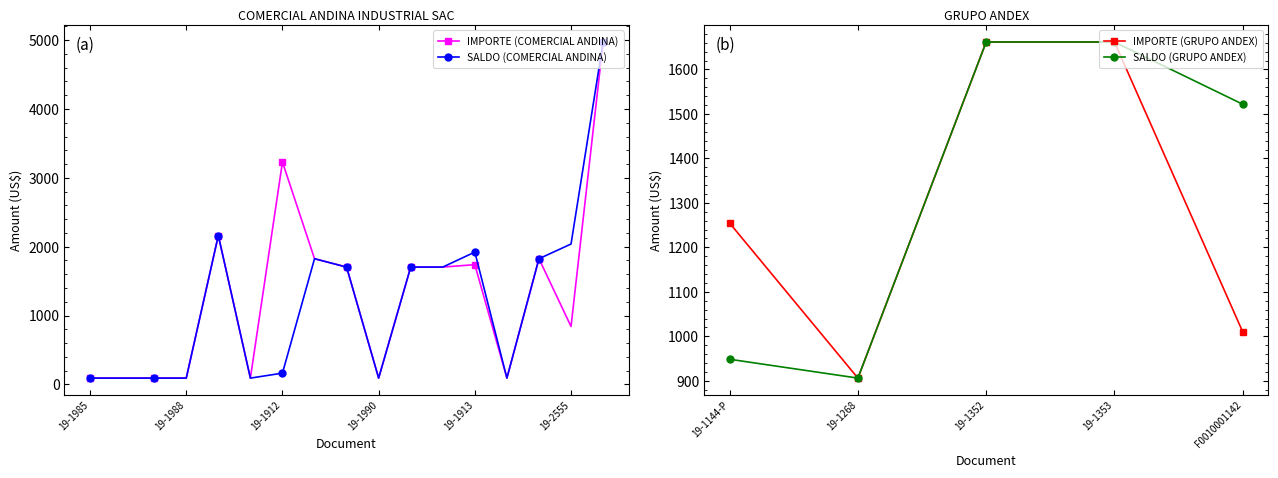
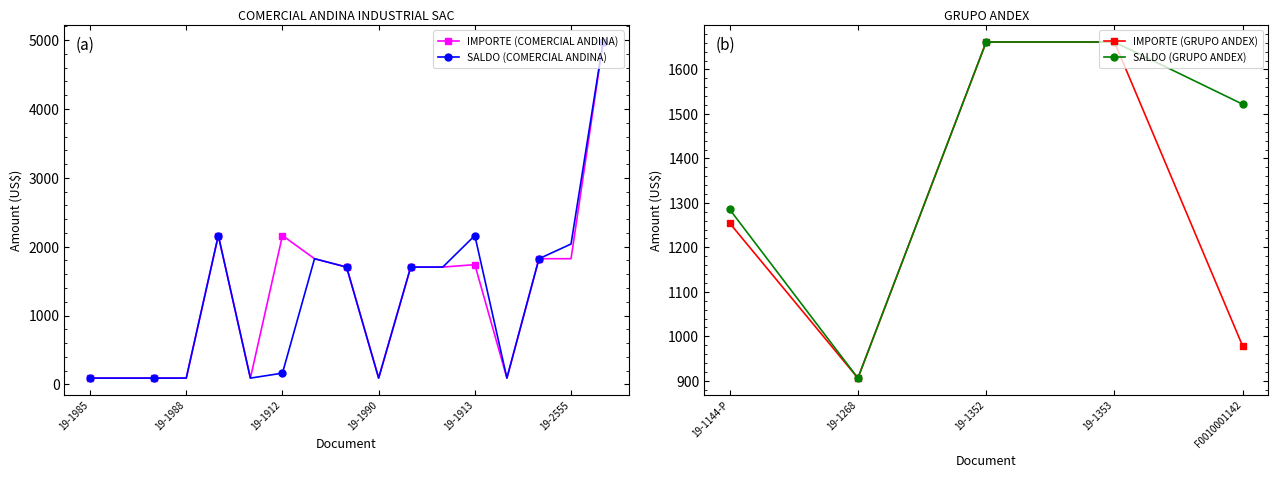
COMERCIAL ANDINA INDUSTRIAL SAC, IMPORTE (COMERCIAL ANDINA), 19-1912: 3200 -> 2200
COMERCIAL ANDINA INDUSTRIAL SAC, SALDO (COMERCIAL ANDINA), 19-1913: 1900 -> 2200
COMERCIAL ANDINA INDUSTRIAL SAC, IMPORTE (COMERCIAL ANDINA), 19-2555: 800 -> 1800
GRUPO ANDEX, SALDO (GRUPO ANDEX), 19-1144-P: 950 -> 1290
GRUPO ANDEX, IMPORTE (GRUPO ANDEX), F0010001142: 1010 -> 980
